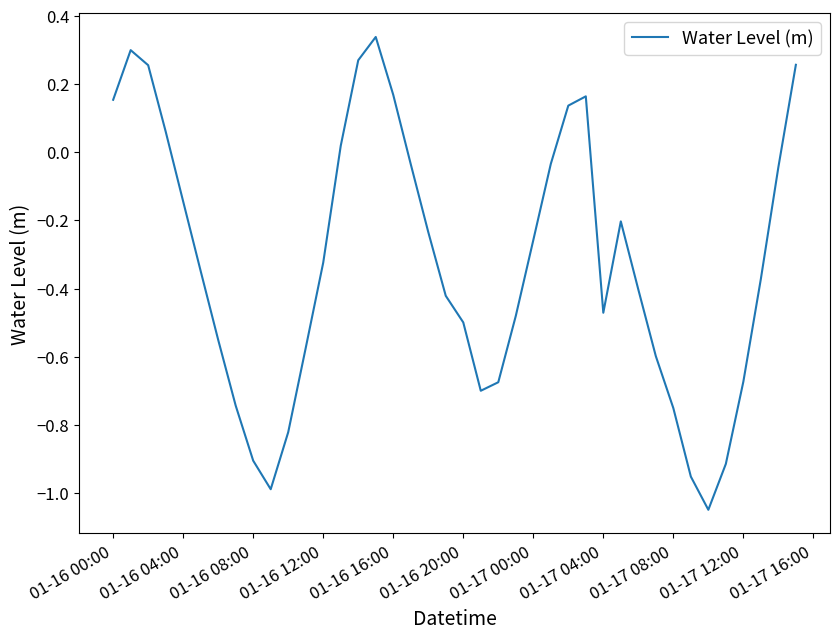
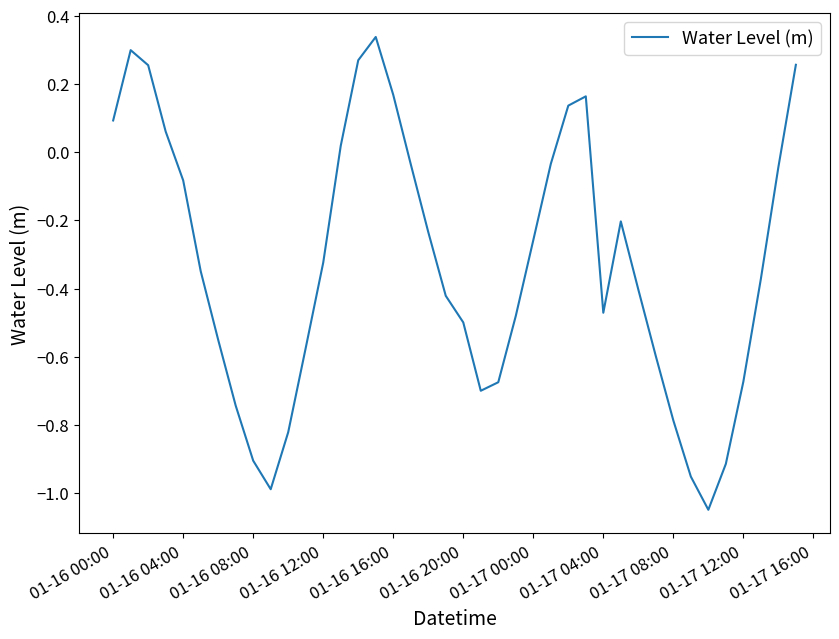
01-16 00:00: 0.15 -> 0.09
01-16 04:00: -0.14 -> -0.08
01-17 08:00: -0.75 -> -0.79
